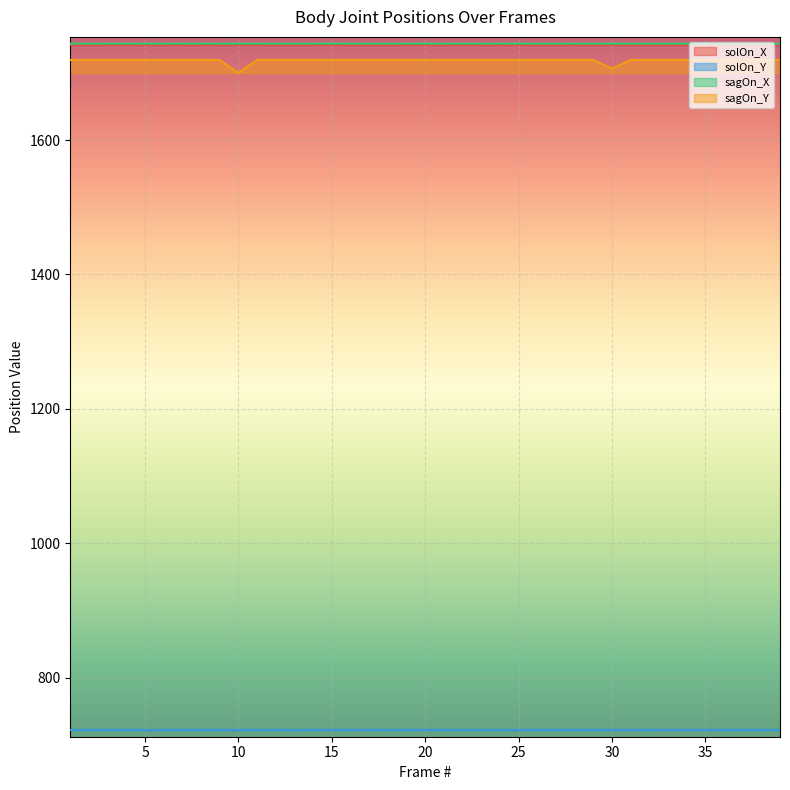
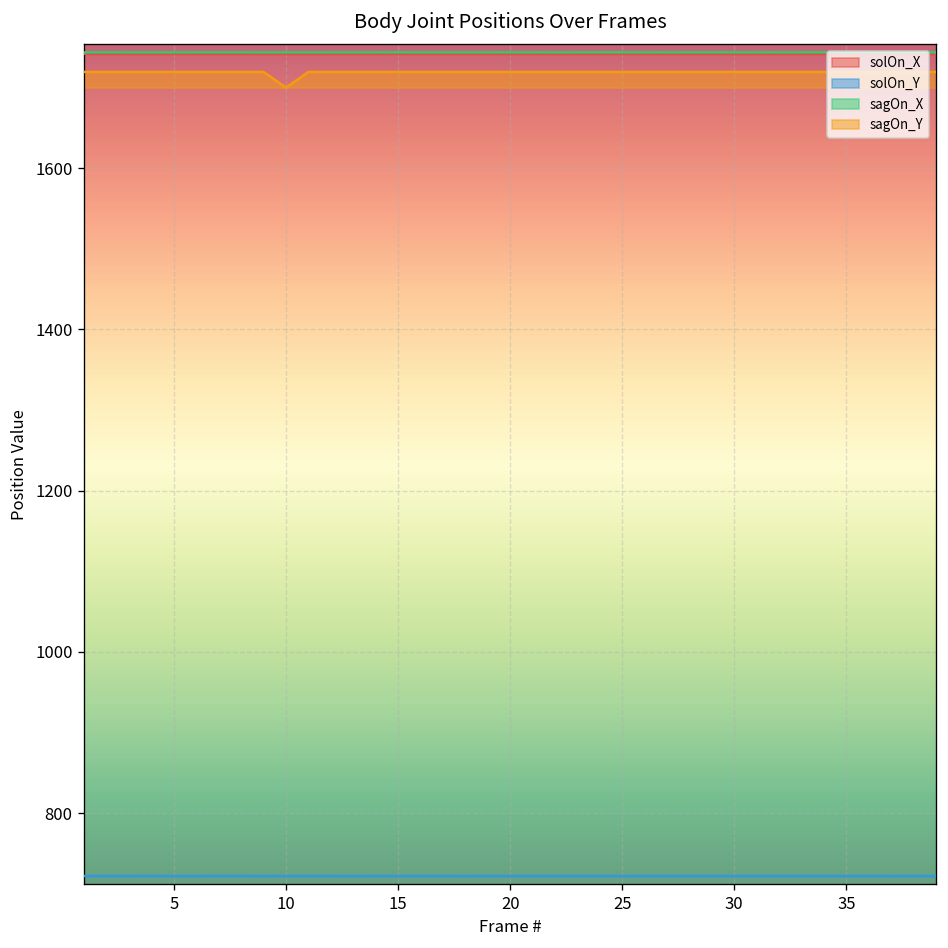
sagOn_Y, 30: 1710 -> 1720
